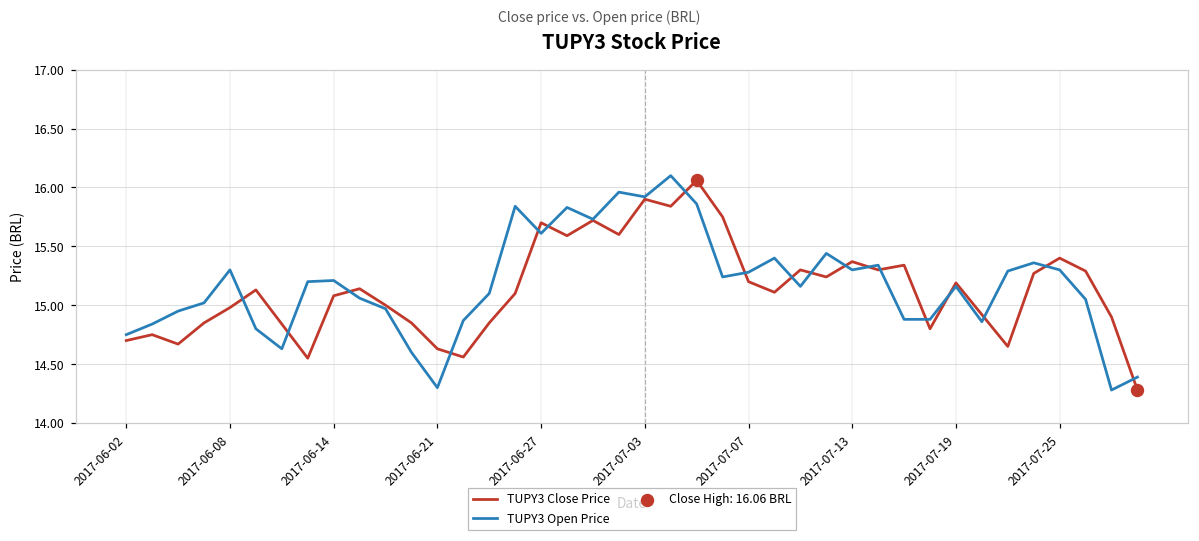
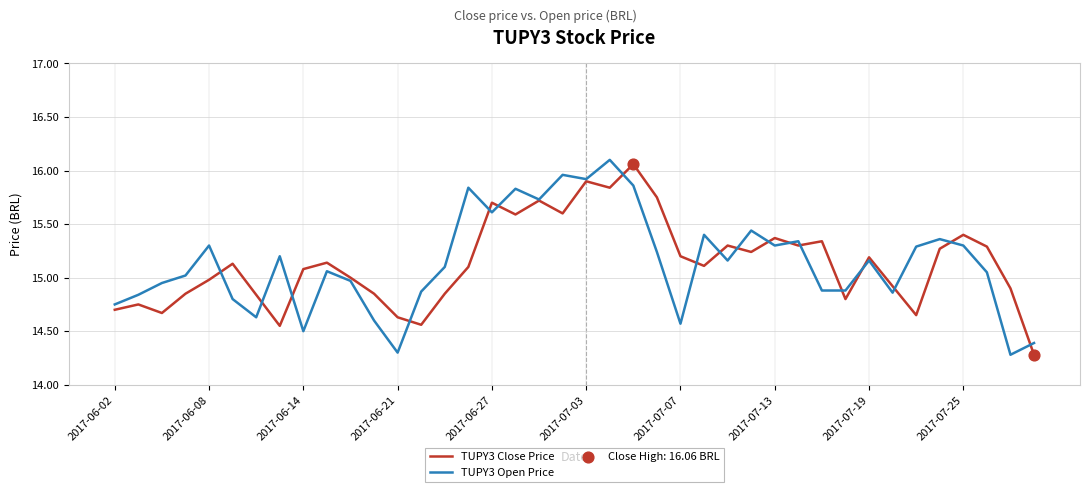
TUPY3 Open Price, 2017-06-14: 15.21 -> 14.50
TUPY3 Open Price, 2017-07-07: 15.28 -> 14.57
